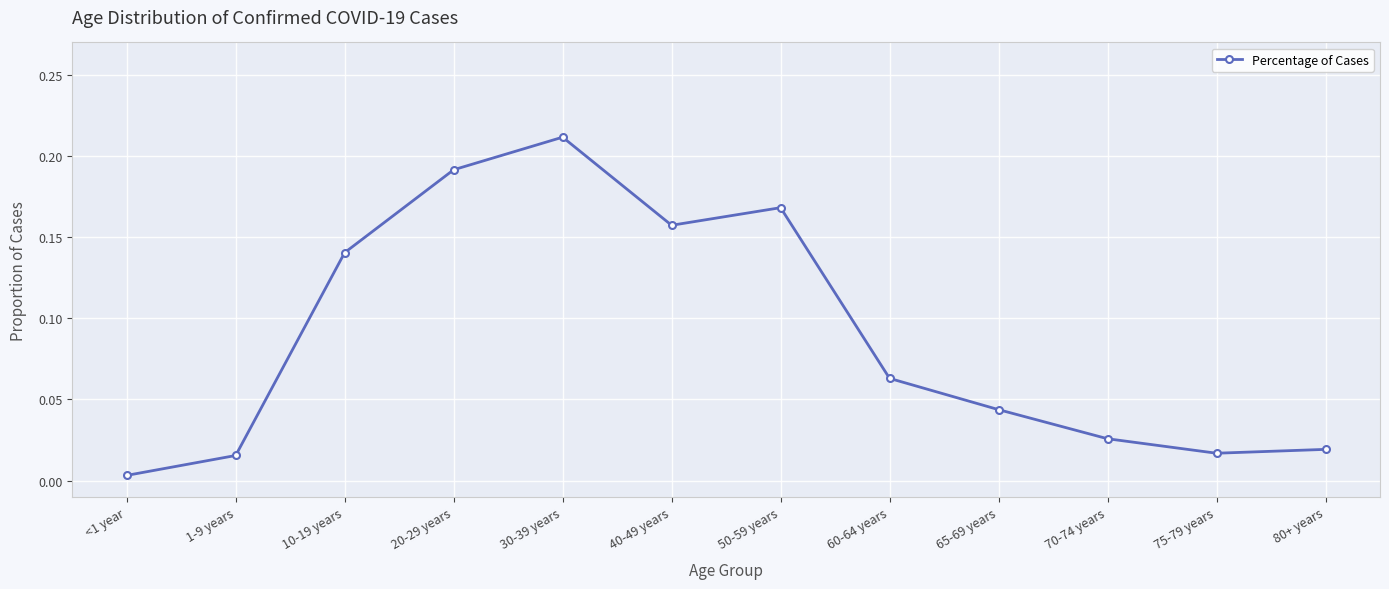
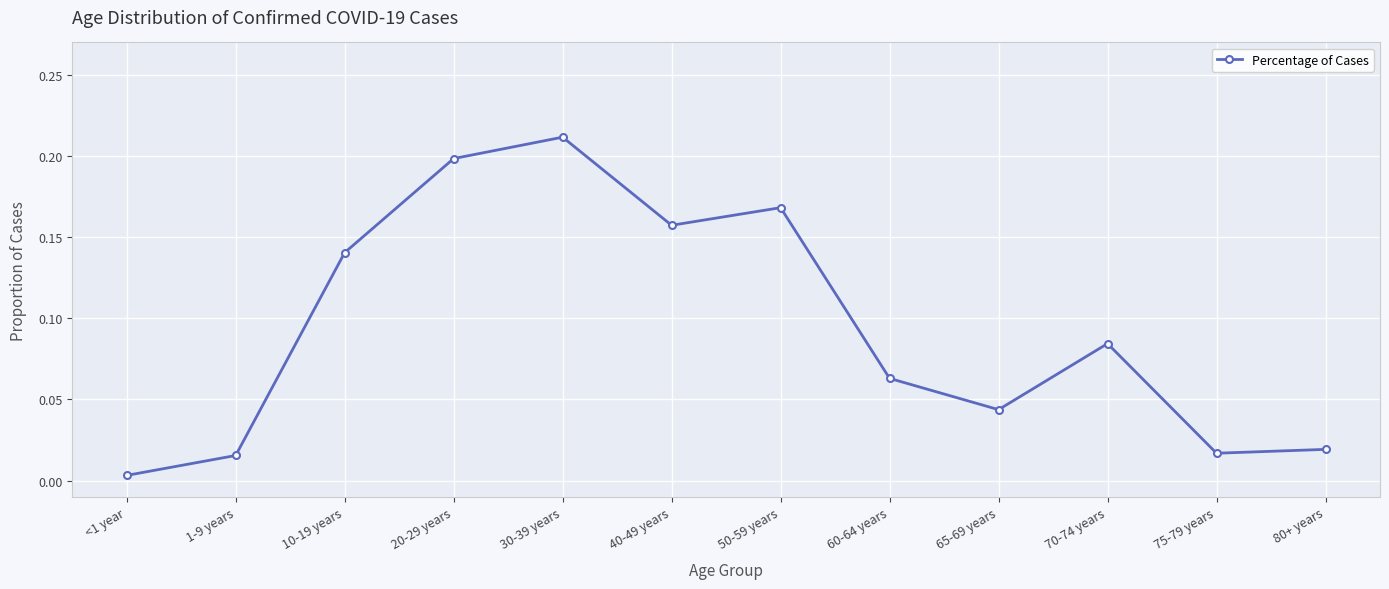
20-29 years: 0.192 -> 0.198
70-74 years: 0.026 -> 0.084
